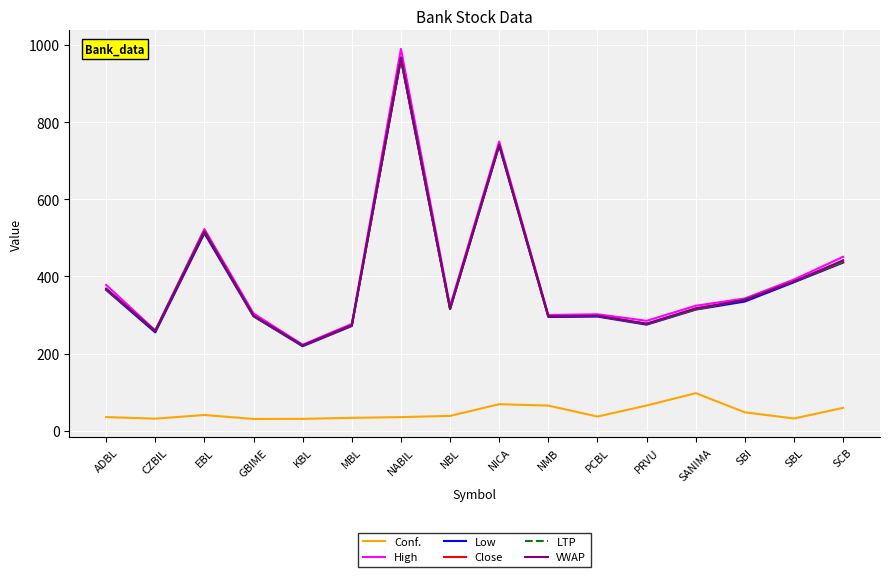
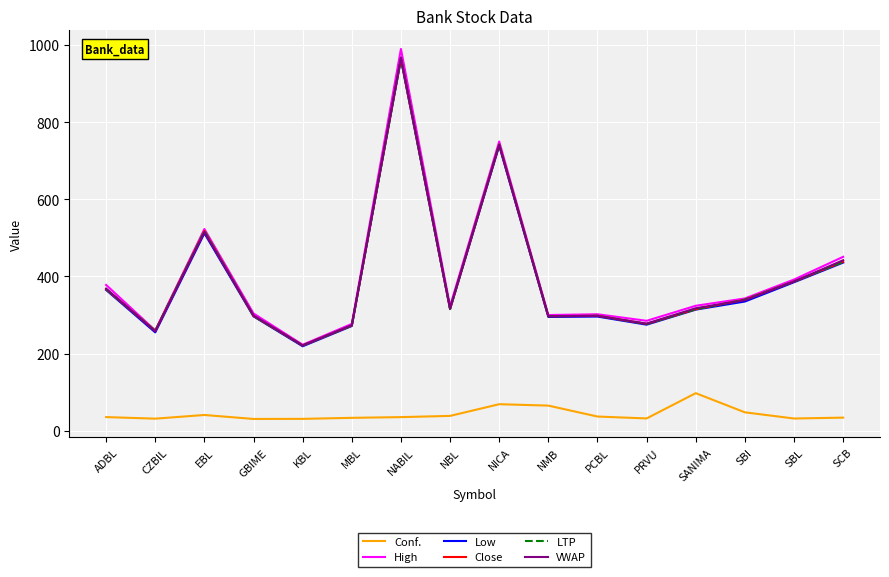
Conf., PRVU: 70 -> 30
Conf., SCB: 60 -> 30
